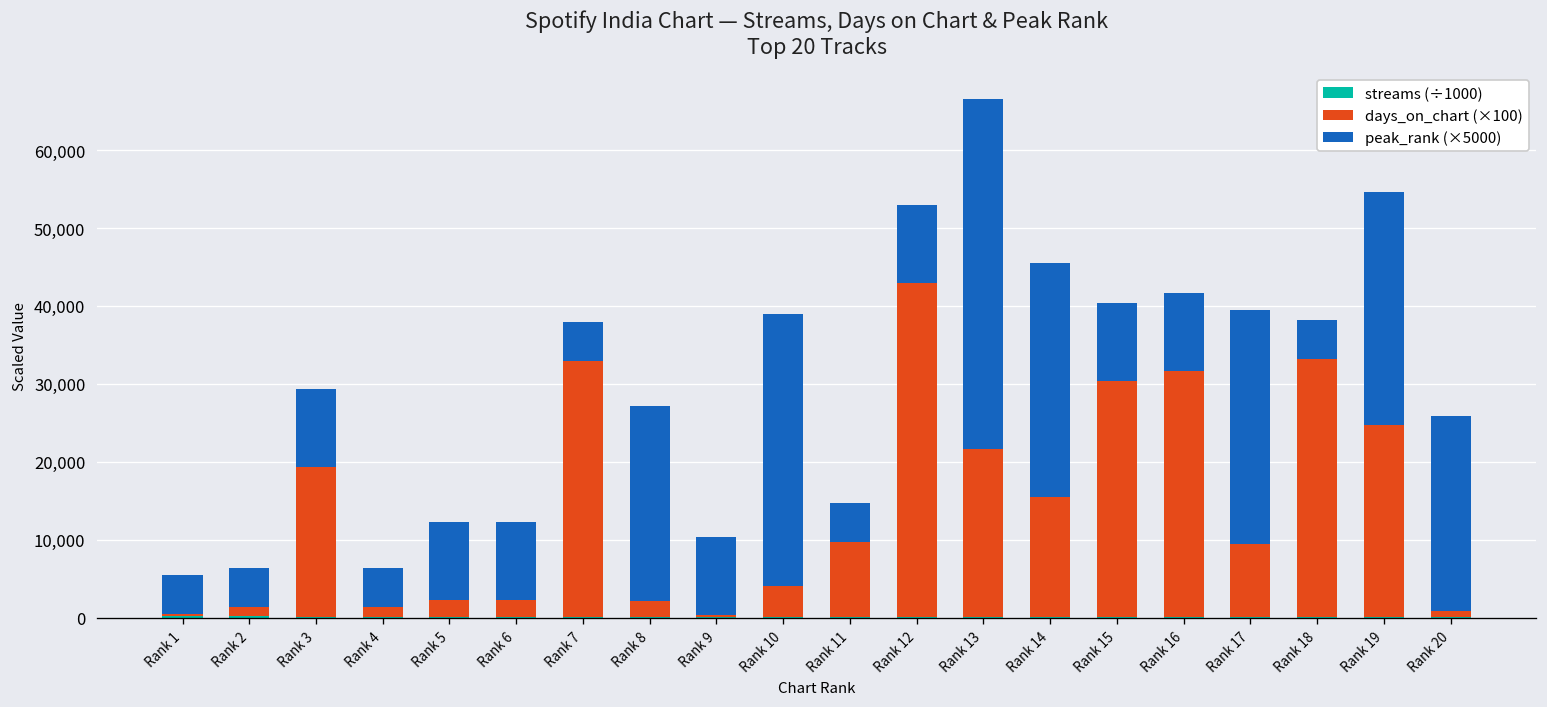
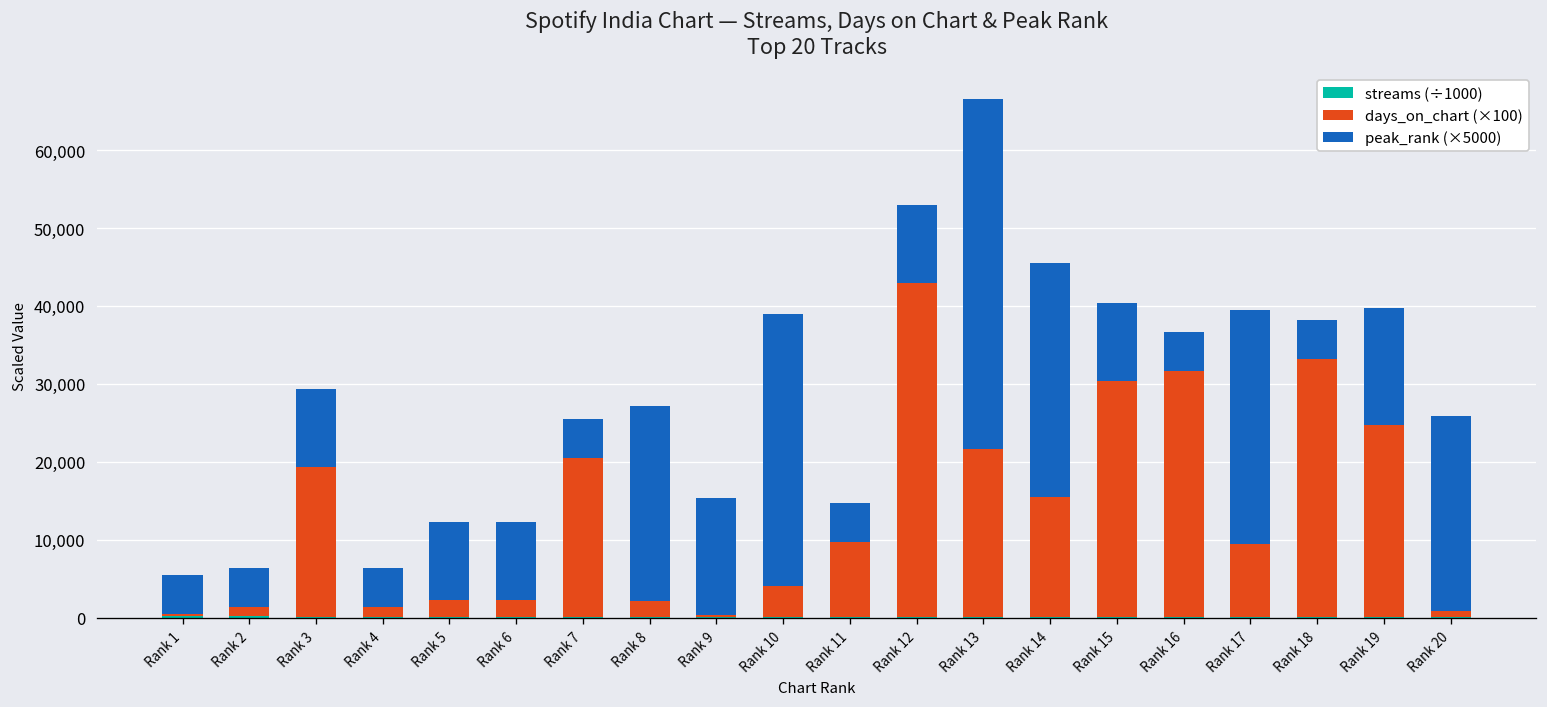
days_on_chart (×100), Rank 7: 33,000 -> 20,000
peak_rank (×5000), Rank 9: 10,000 -> 15,000
peak_rank (×5000), Rank 16: 10,000 -> 5,000
peak_rank (×5000), Rank 19: 30,000 -> 15,000
